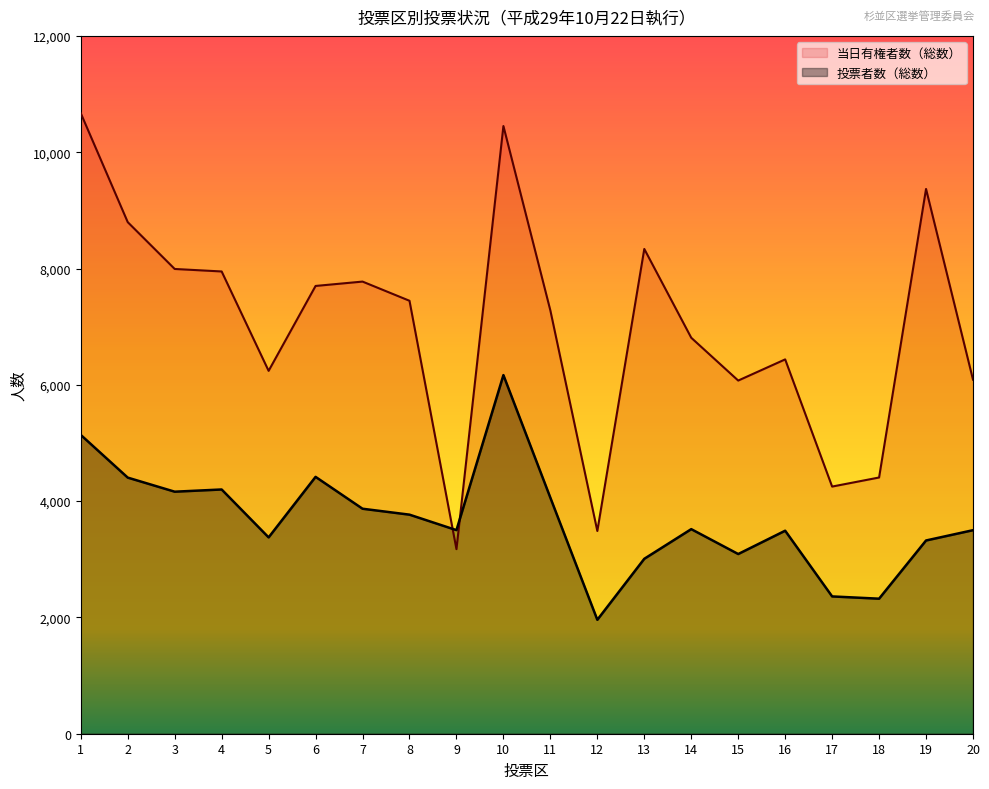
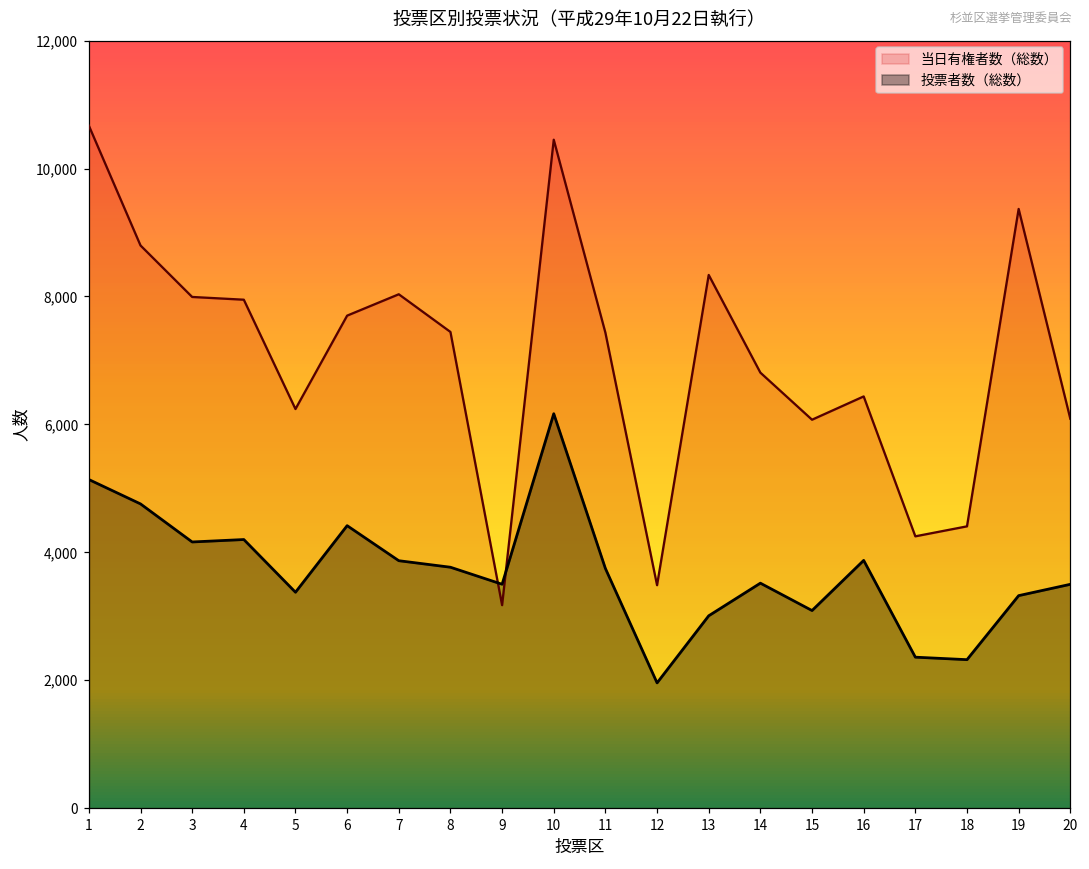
投票者数（総数）, 2: 4,400 -> 4,800
当日有権者数（総数）, 7: 7,800 -> 8,000
当日有権者数（総数）, 11: 7,300 -> 7,400
投票者数（総数）, 11: 4,100 -> 3,700
投票者数（総数）, 16: 3,500 -> 3,900
